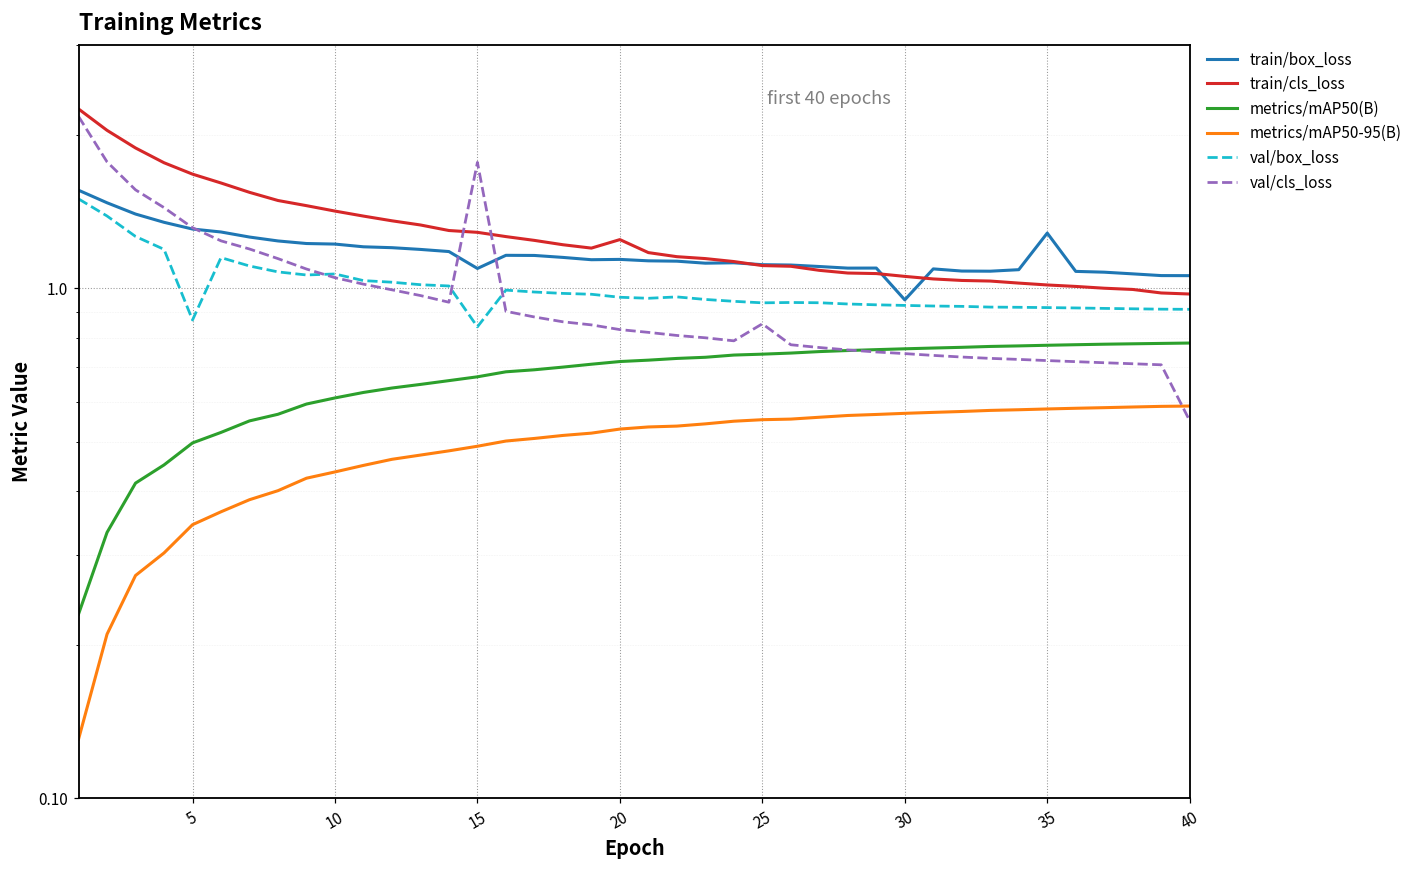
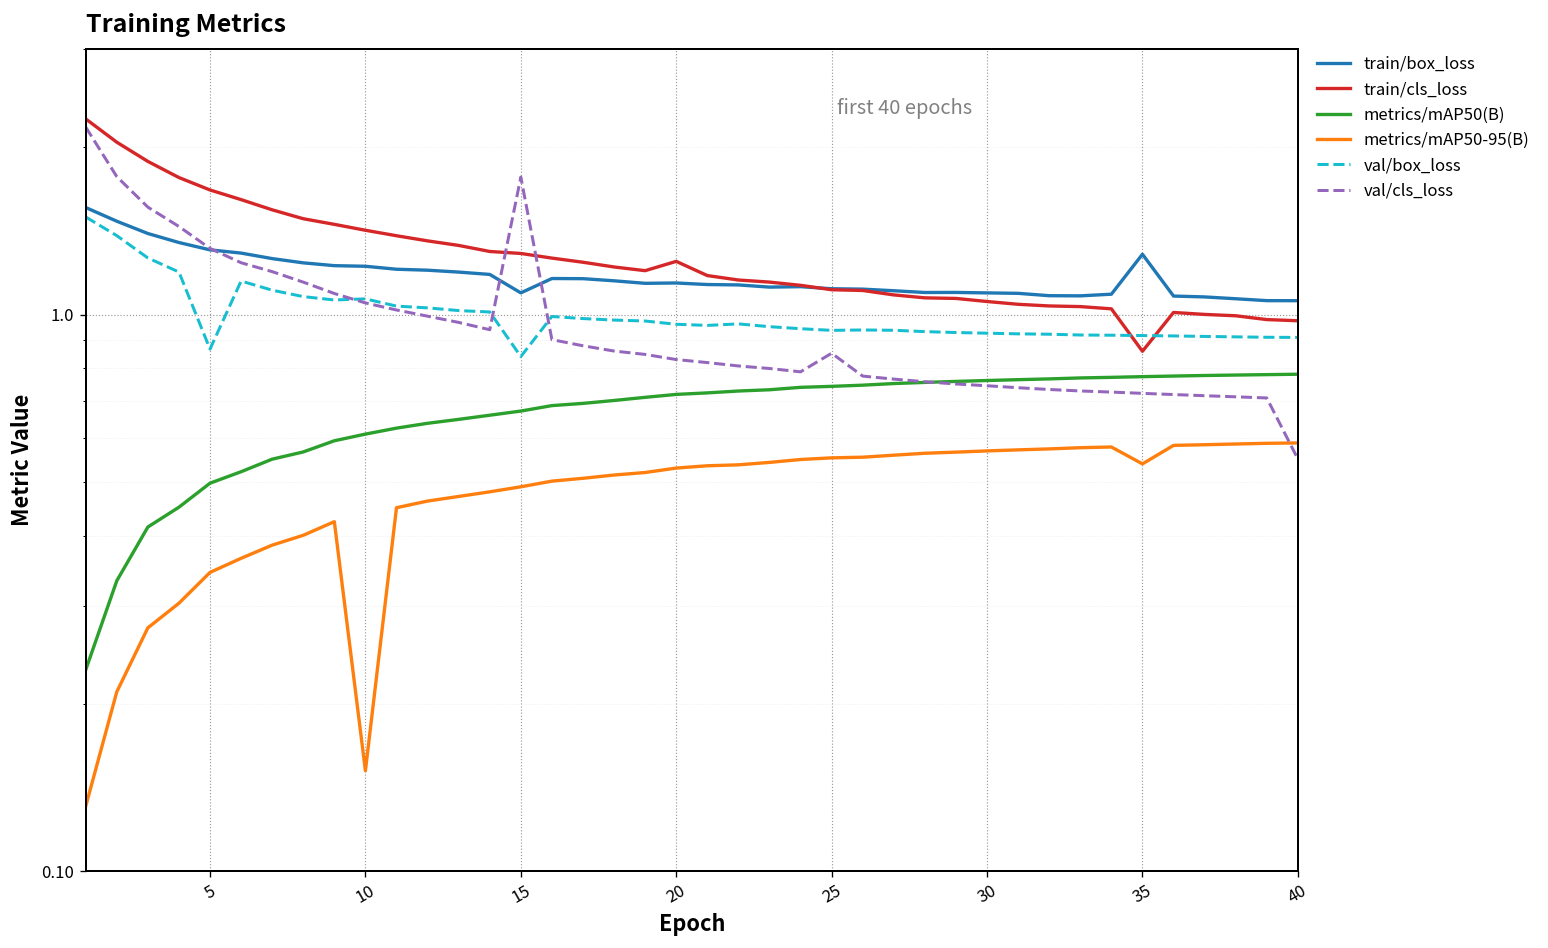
metrics/mAP50-95(B), 10: 0.44 -> 0.151
train/box_loss, 30: 0.95 -> 1.09
train/cls_loss, 35: 1.02 -> 0.86
metrics/mAP50-95(B), 35: 0.58 -> 0.54
